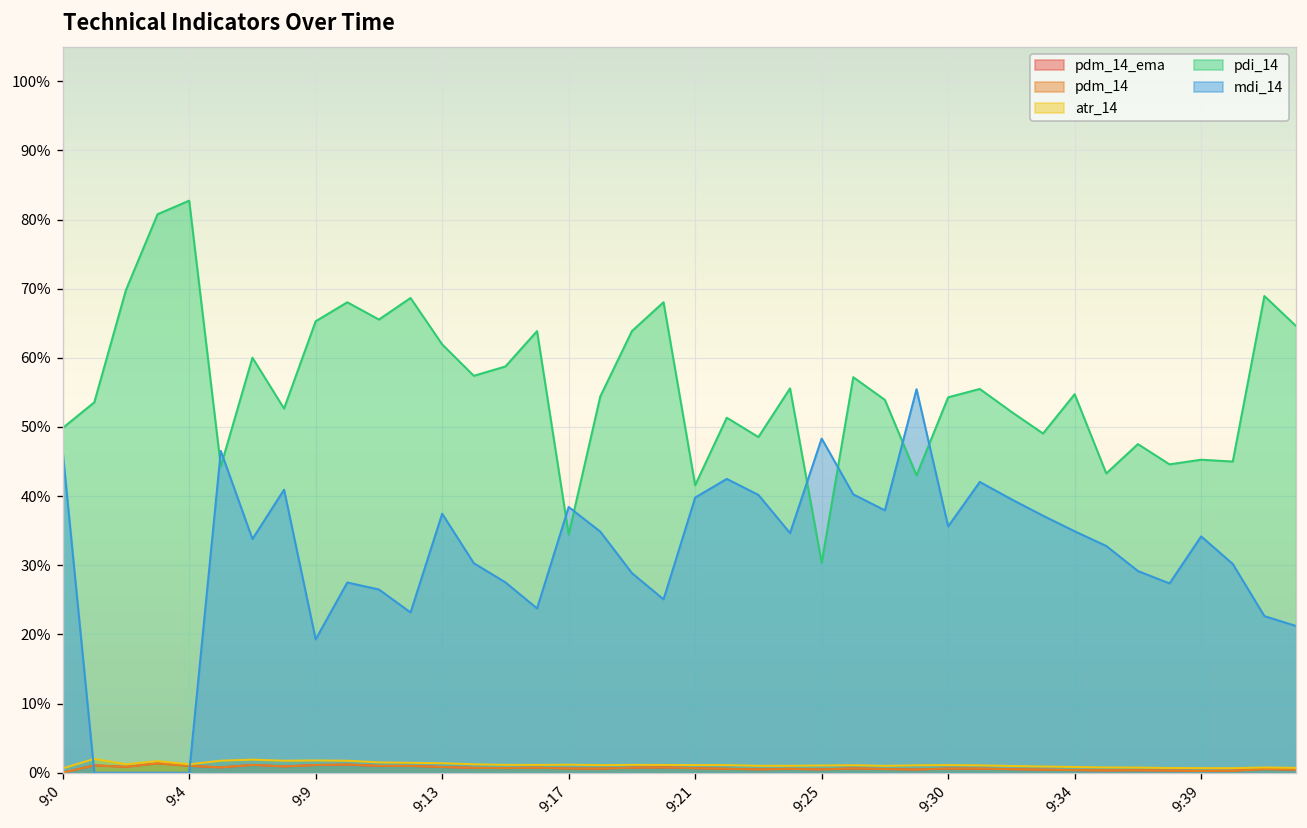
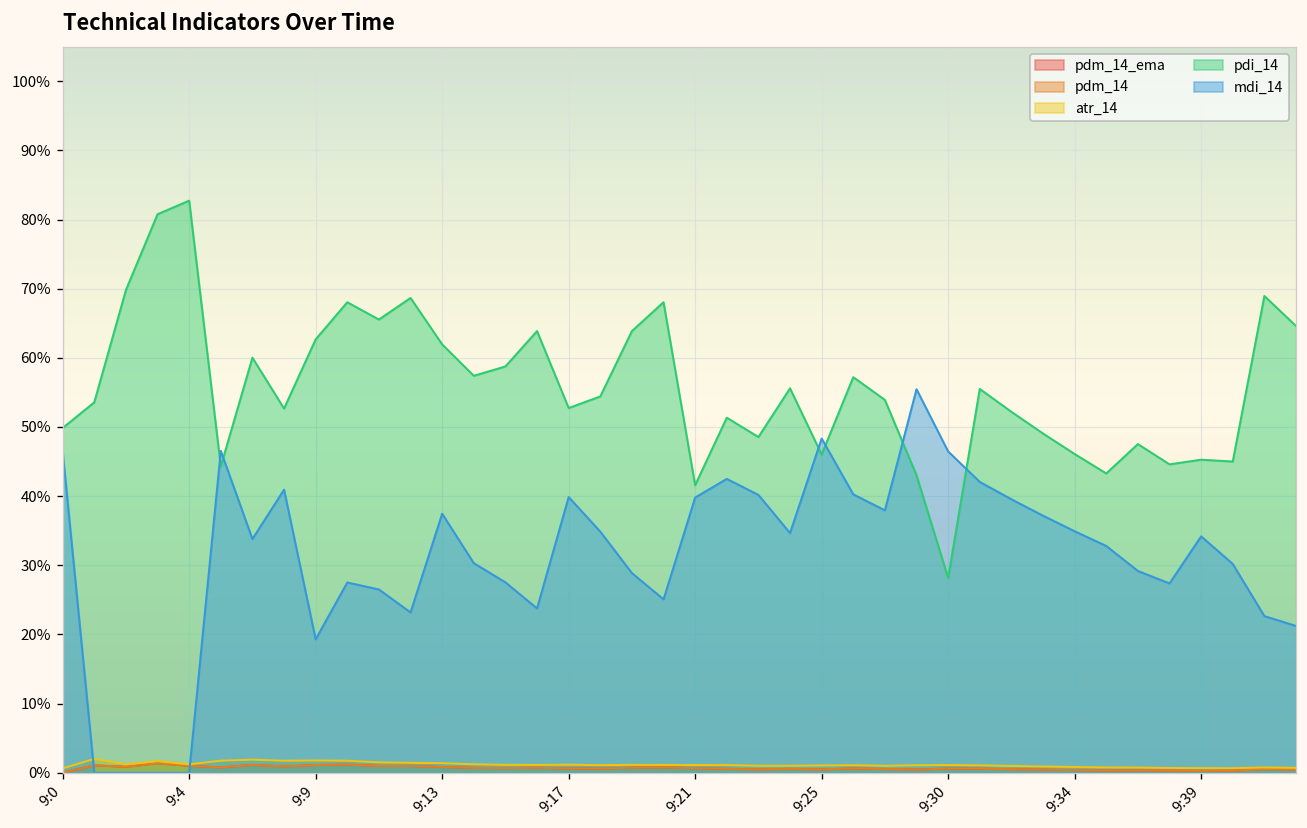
pdi_14, 9:9: 65% -> 63%
pdi_14, 9:17: 34% -> 53%
mdi_14, 9:17: 38% -> 40%
pdi_14, 9:25: 30% -> 46%
pdi_14, 9:30: 54% -> 28%
mdi_14, 9:30: 36% -> 46%
pdi_14, 9:34: 55% -> 46%
